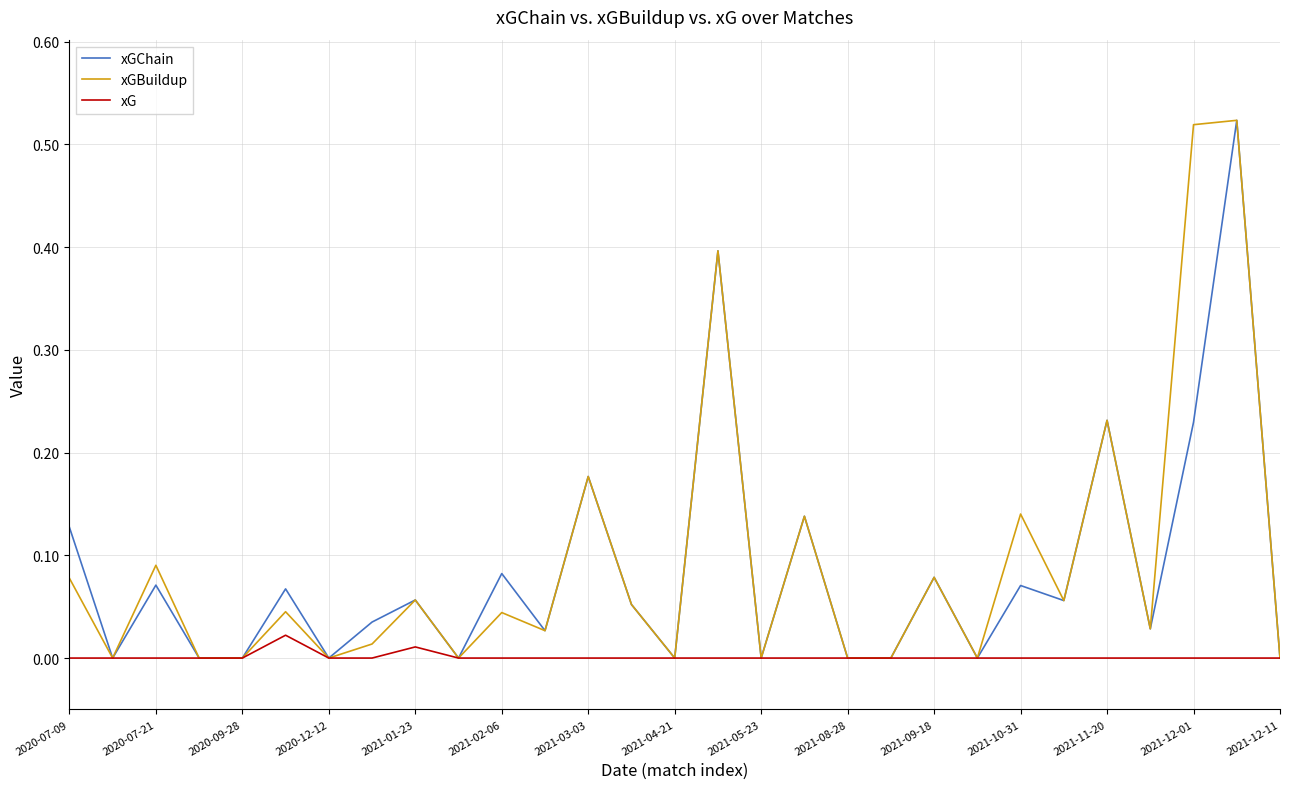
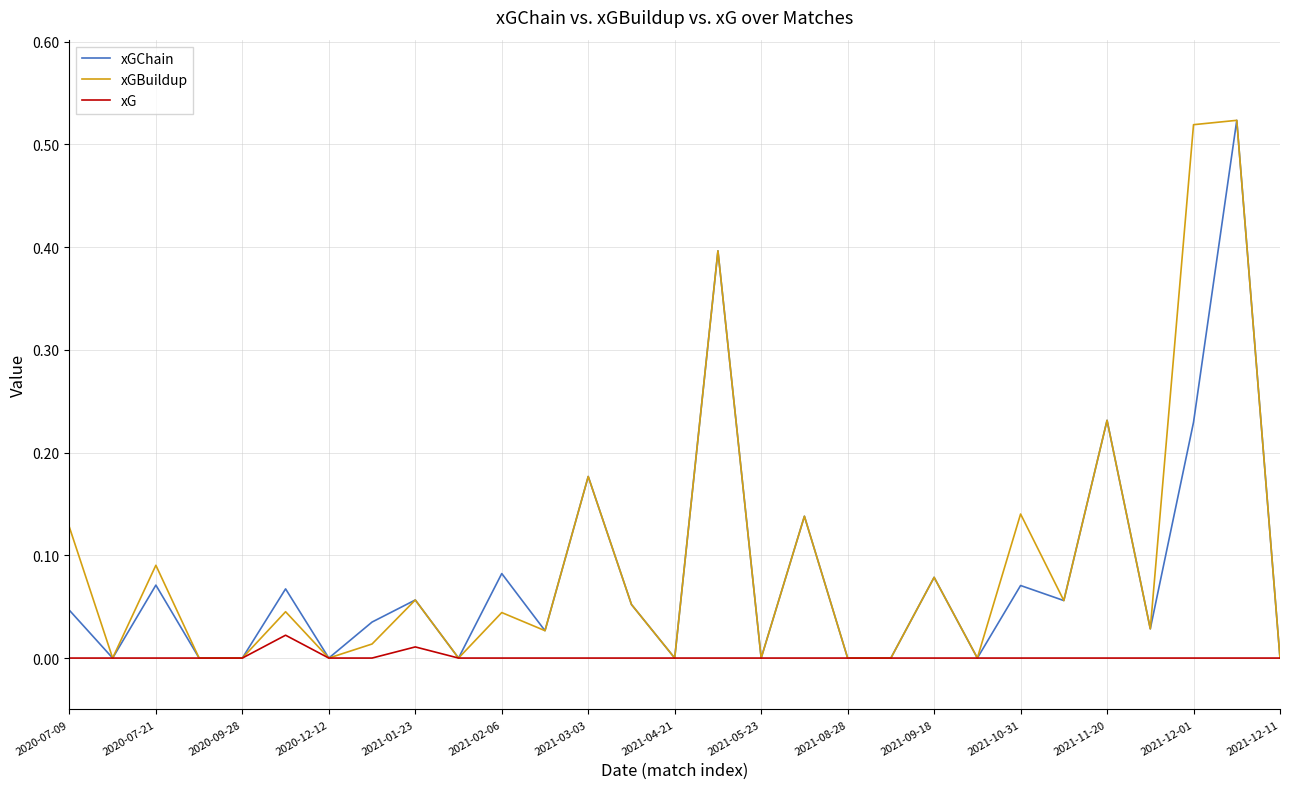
xGChain, 2020-07-09: 0.127 -> 0.047
xGBuildup, 2020-07-09: 0.078 -> 0.127
